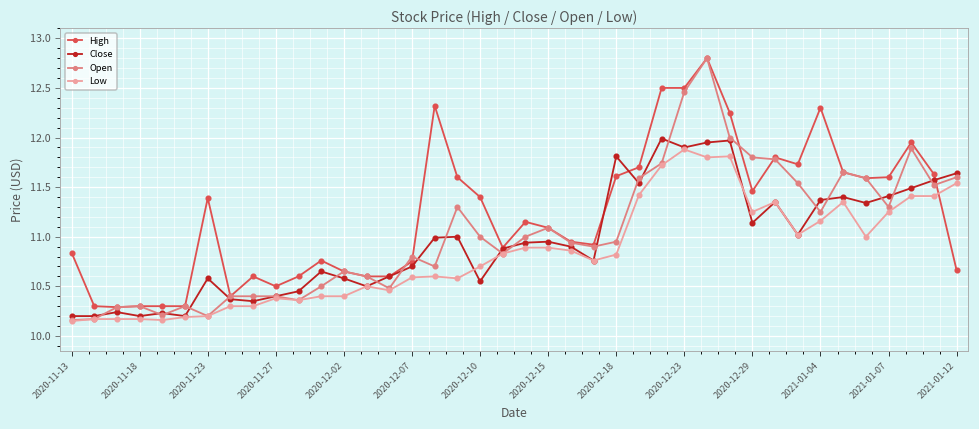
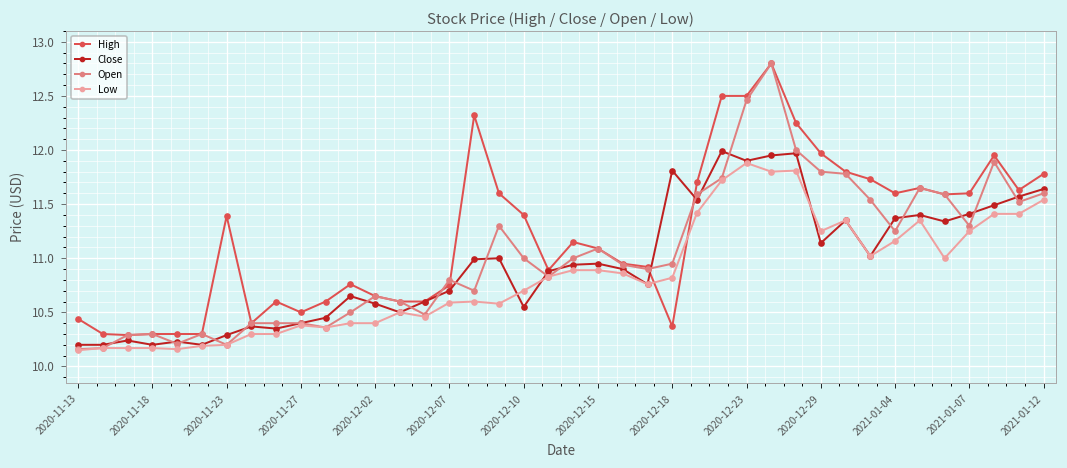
High, 2020-11-13: 10.8 -> 10.4
Close, 2020-11-23: 10.6 -> 10.3
High, 2020-12-18: 11.6 -> 10.4
High, 2020-12-29: 11.5 -> 12.0
High, 2021-01-04: 12.3 -> 11.6
High, 2021-01-12: 10.7 -> 11.8
